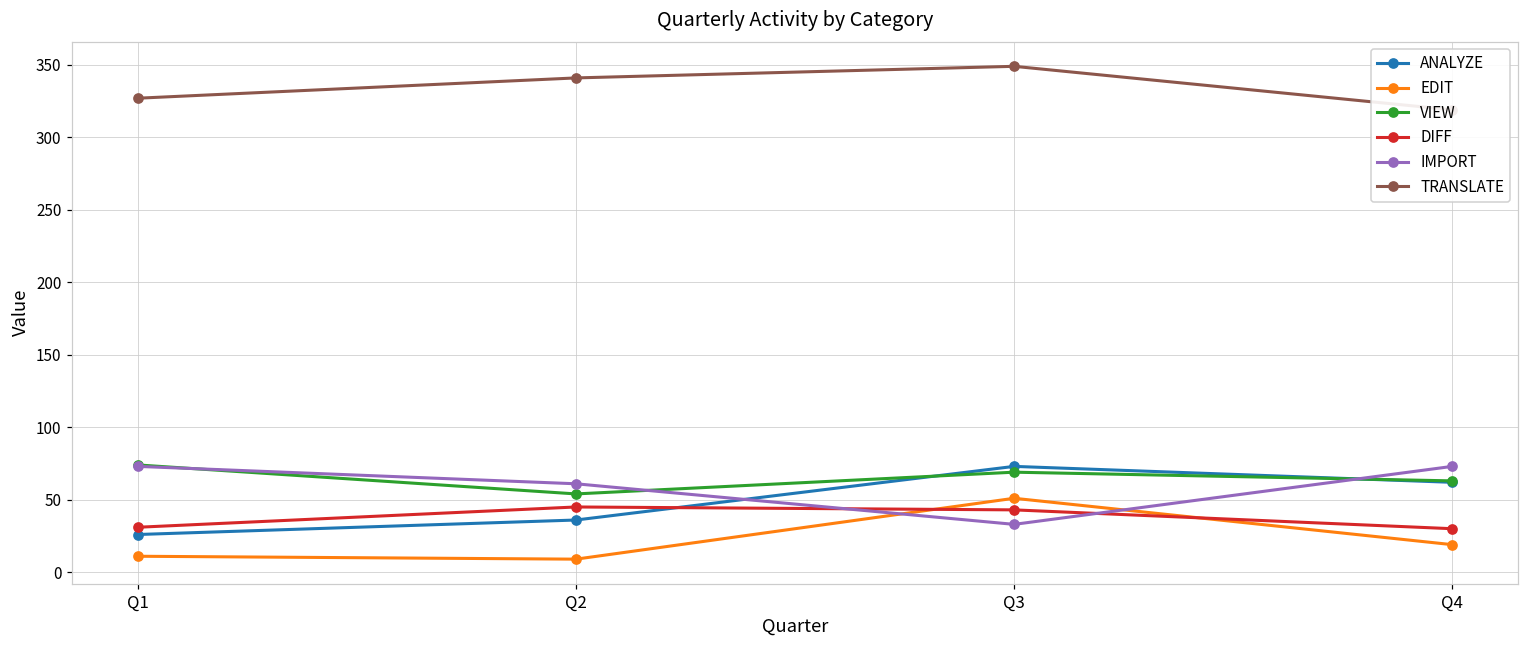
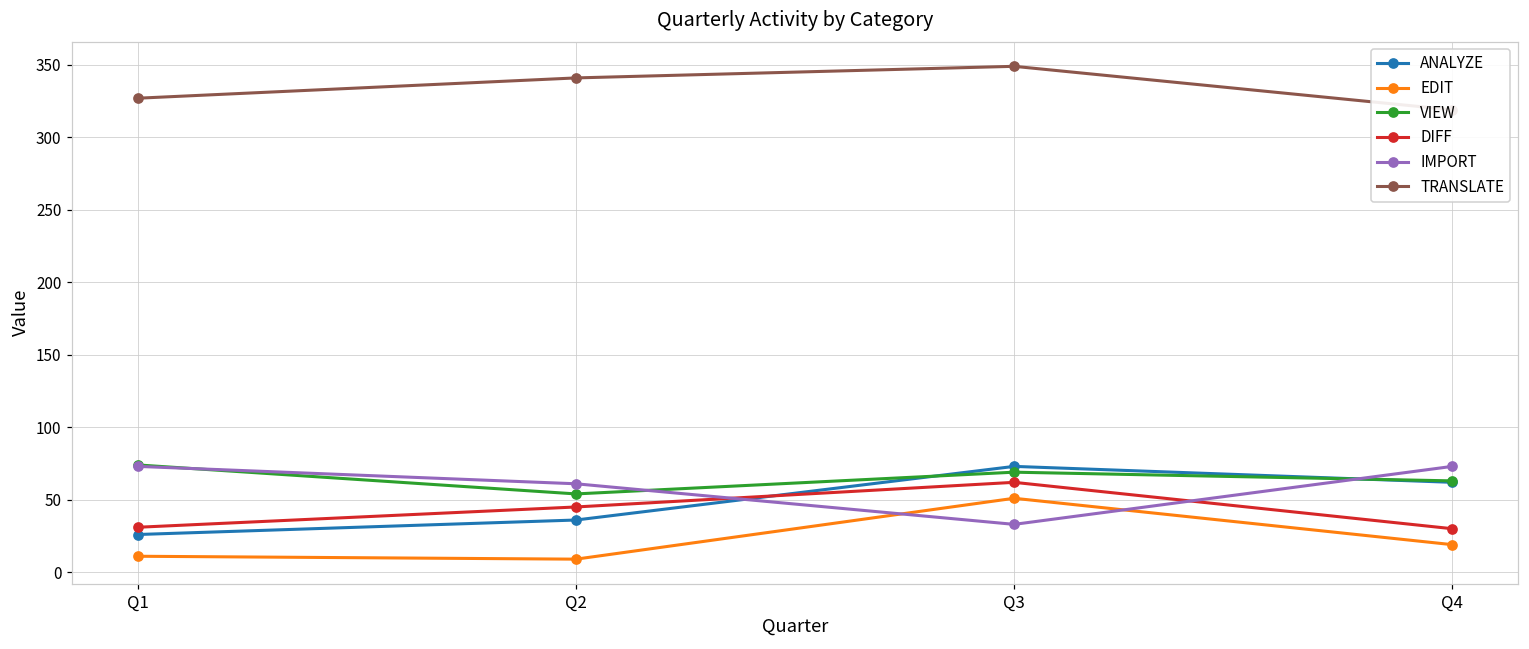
DIFF, Q3: 43 -> 62
